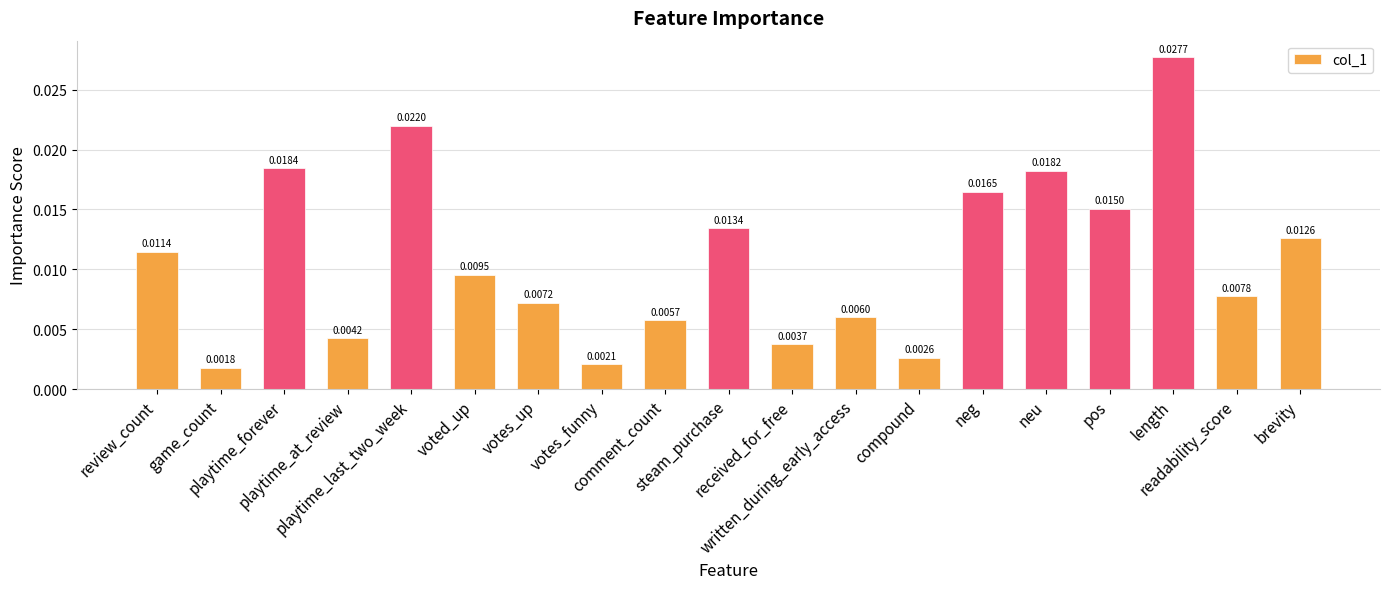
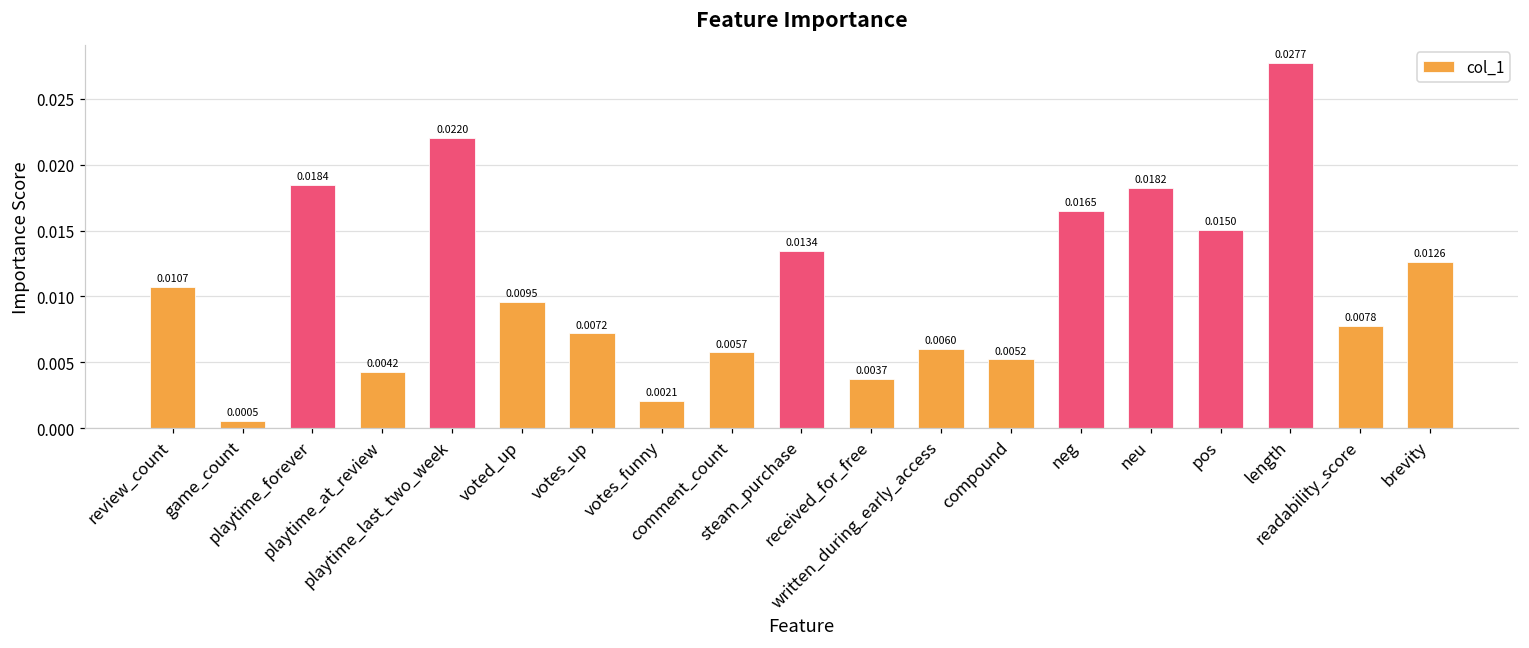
review_count: 0.0114 -> 0.0107
game_count: 0.0018 -> 0.0005
compound: 0.0026 -> 0.0052
